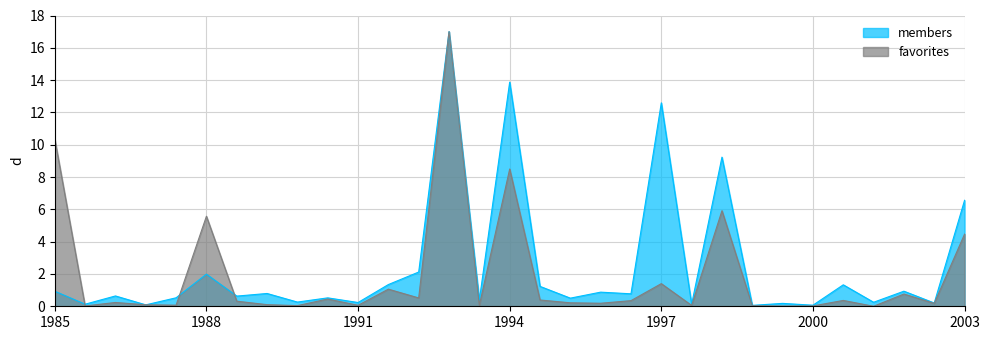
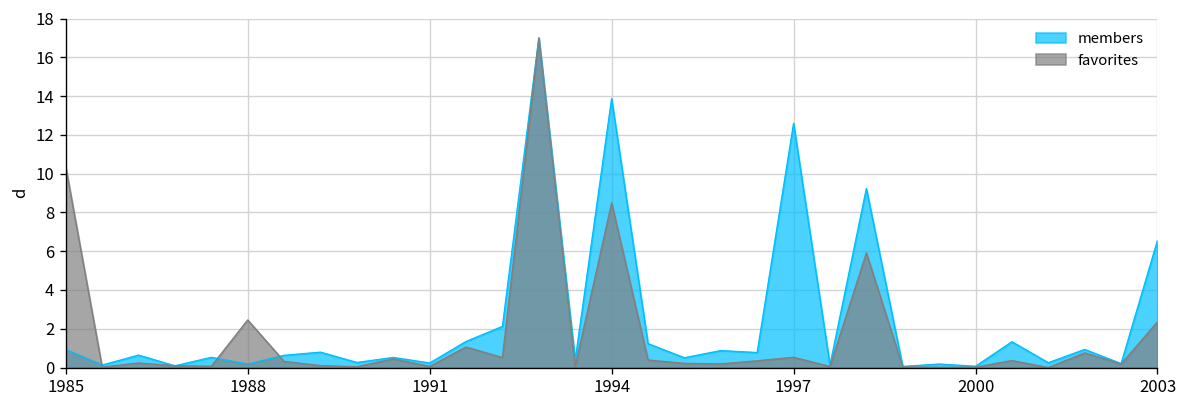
members, 1988: 2.0 -> 0.2
favorites, 1988: 5.6 -> 2.5
favorites, 1997: 1.4 -> 0.5
favorites, 2003: 4.5 -> 2.4
